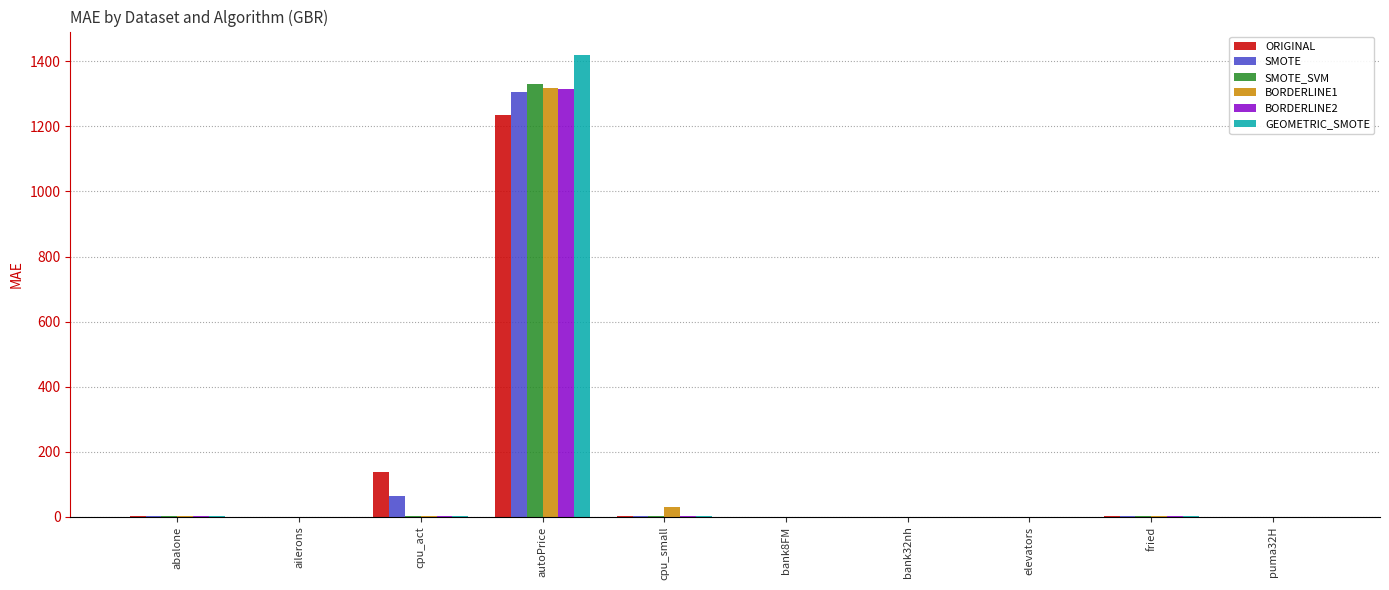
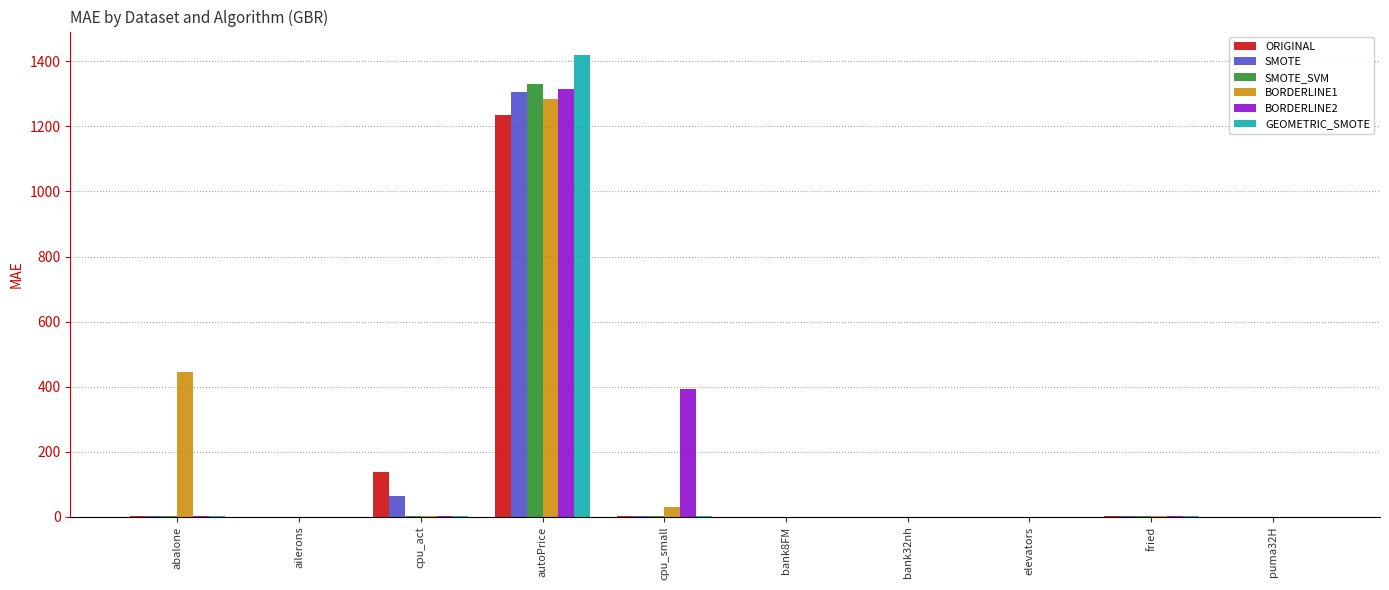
BORDERLINE1, abalone: 0 -> 450
BORDERLINE1, autoPrice: 1320 -> 1290
BORDERLINE2, cpu_small: 0 -> 390
